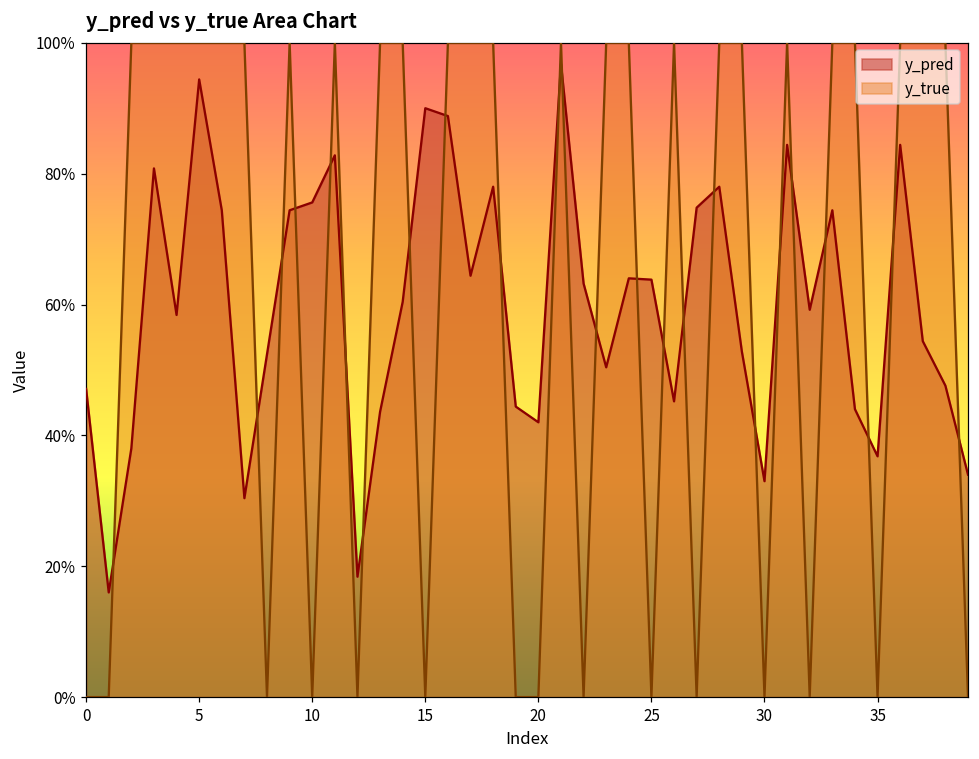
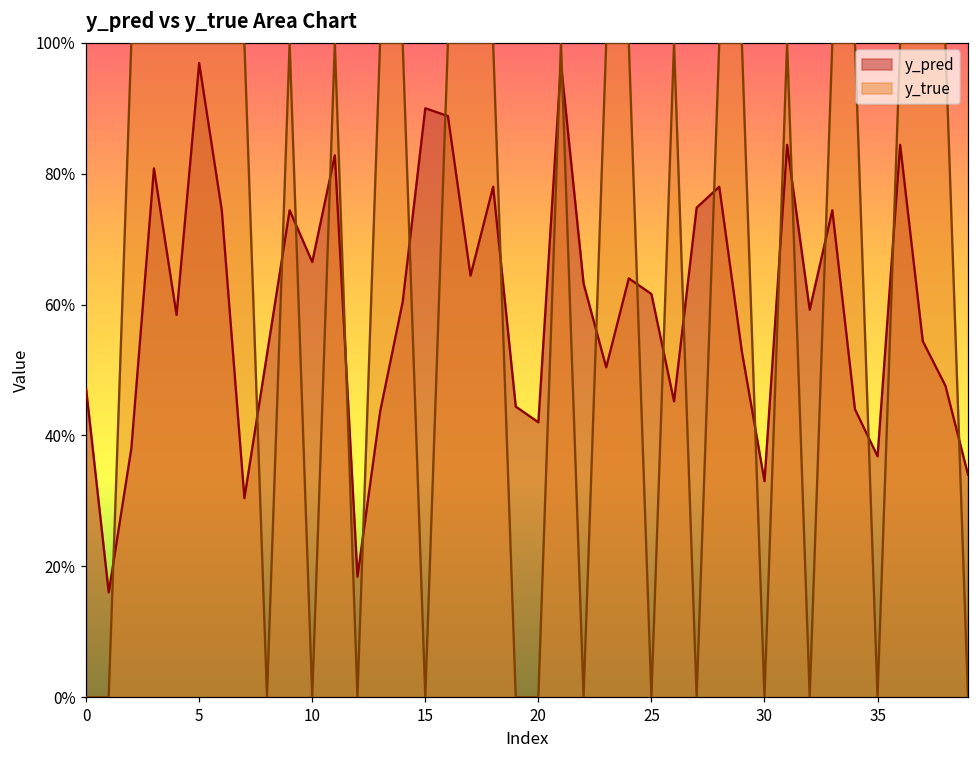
y_pred, 5: 94% -> 97%
y_pred, 10: 76% -> 67%
y_pred, 25: 64% -> 62%
